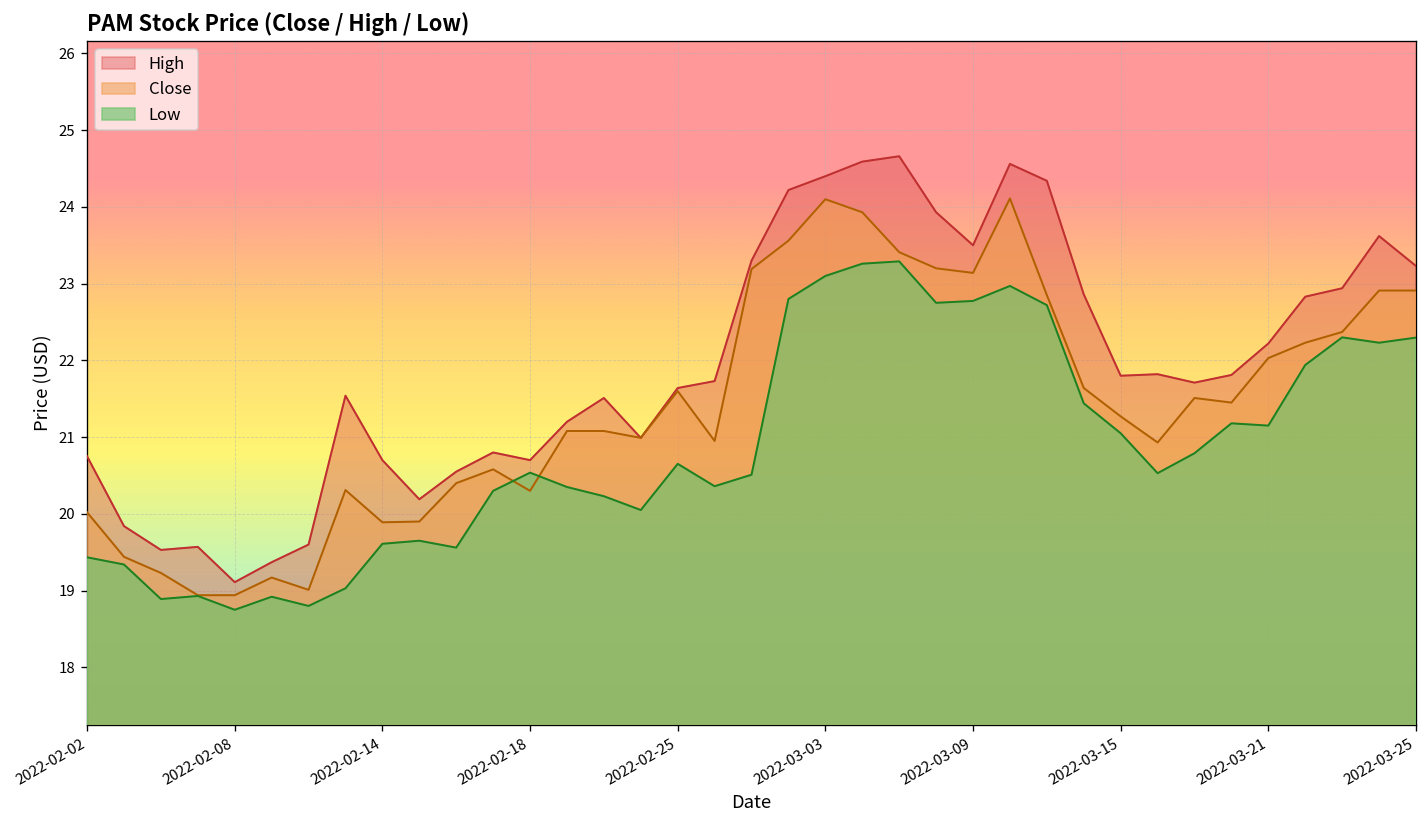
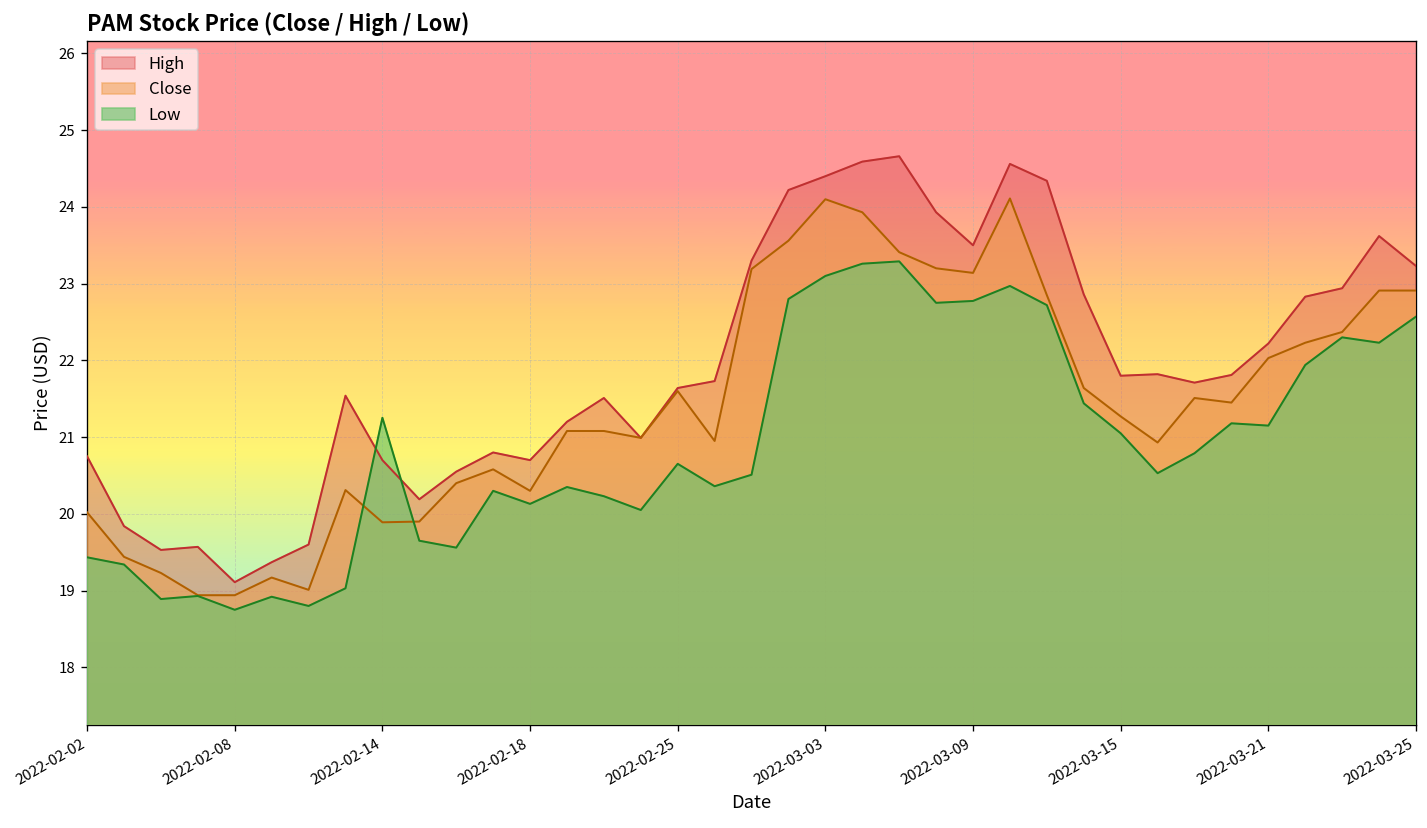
Low, 2022-02-14: 19.6 -> 21.3
Low, 2022-02-18: 20.5 -> 20.1
Low, 2022-03-25: 22.3 -> 22.6
